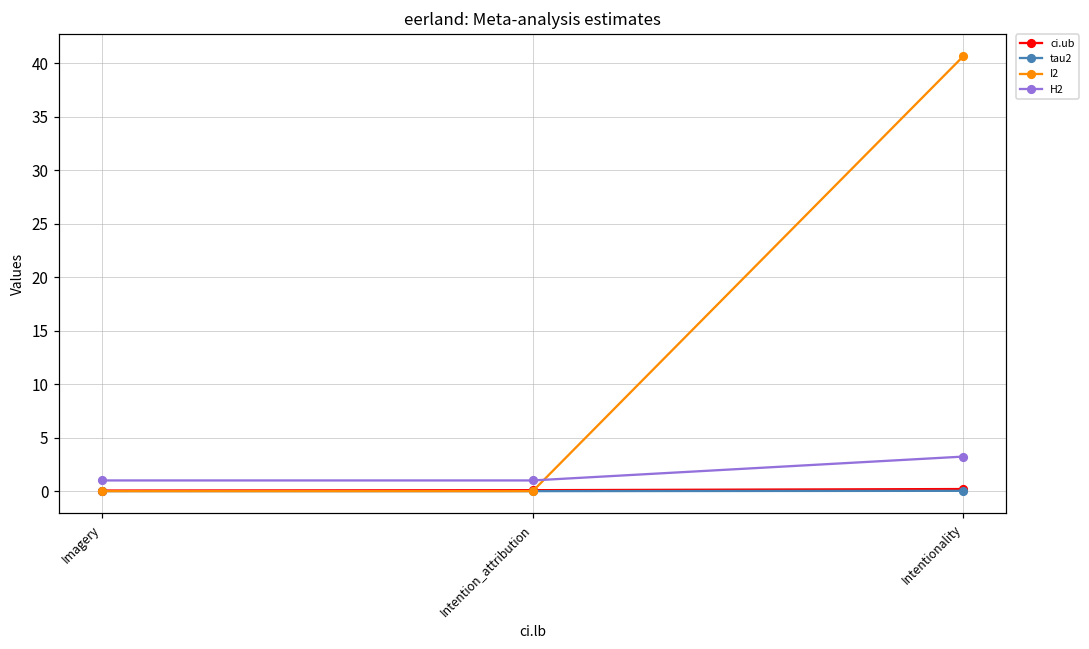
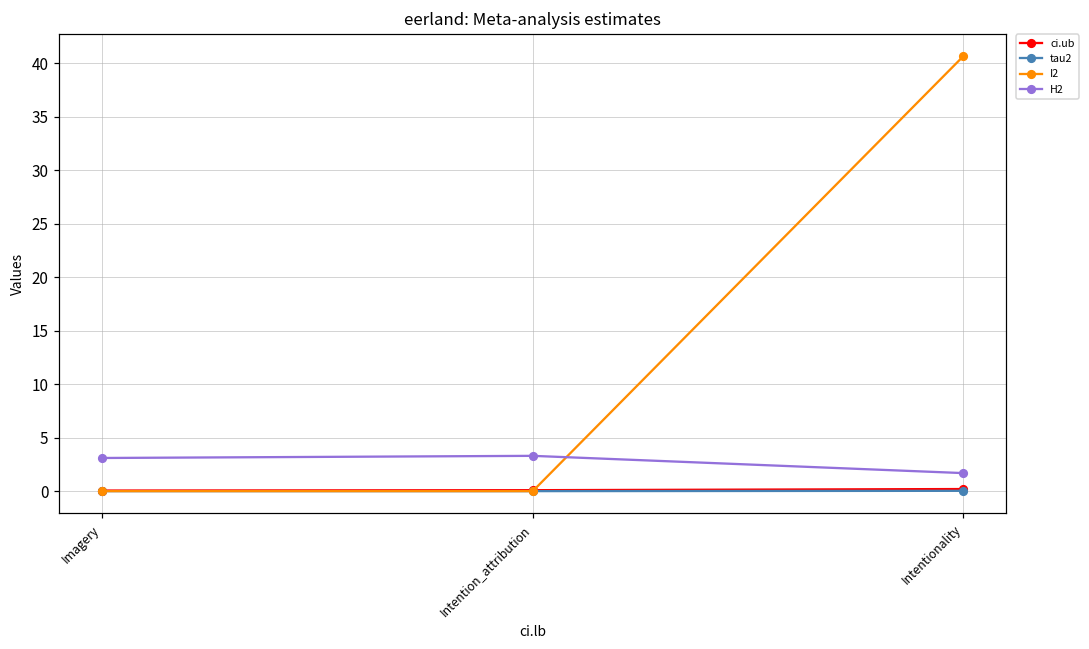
H2, Imagery: 1 -> 3
H2, Intention_attribution: 1 -> 3
H2, Intentionality: 3 -> 2
